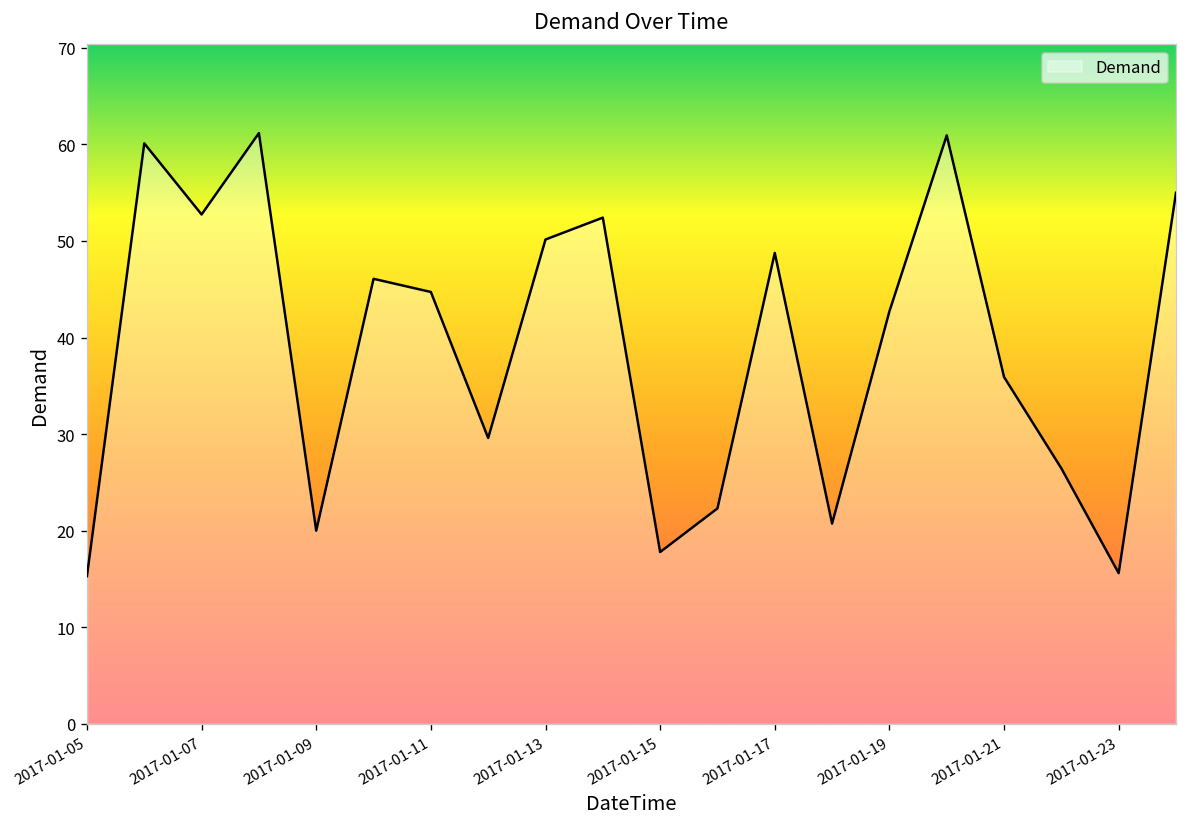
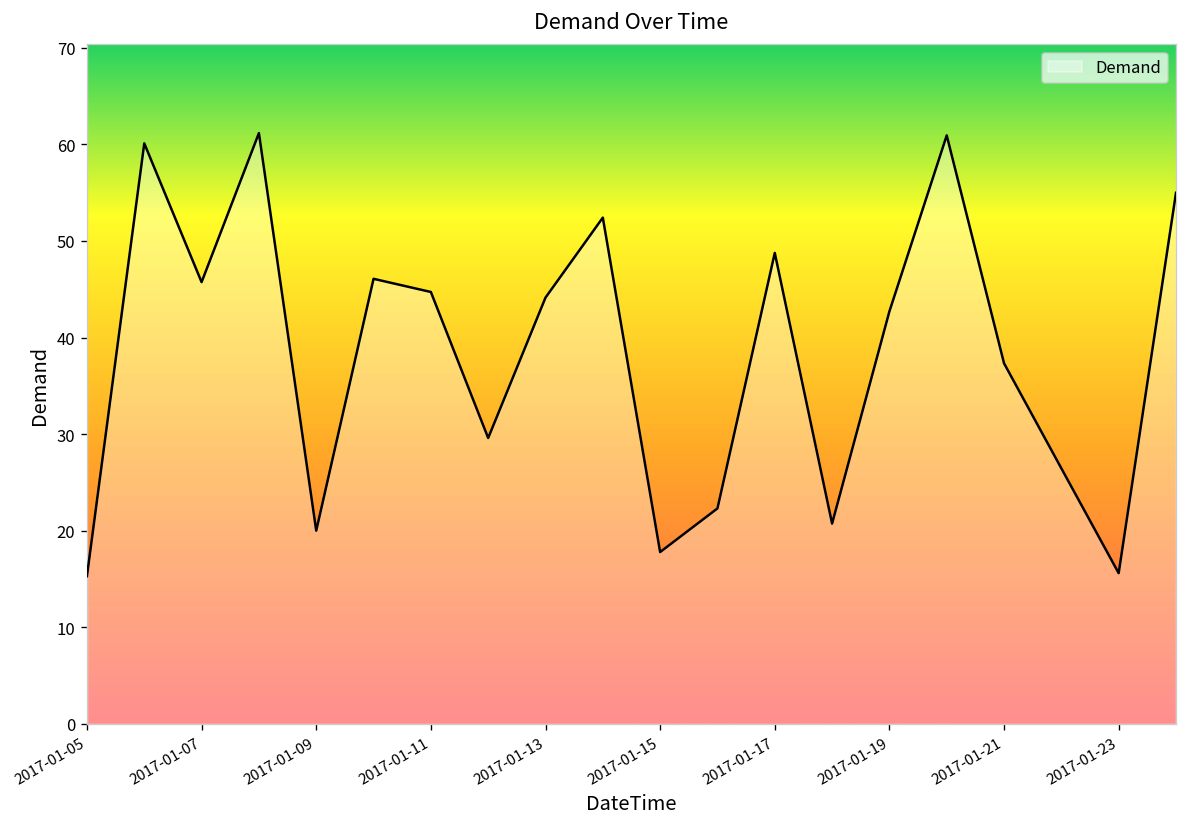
2017-01-07: 53 -> 46
2017-01-13: 50 -> 44
2017-01-21: 36 -> 37
